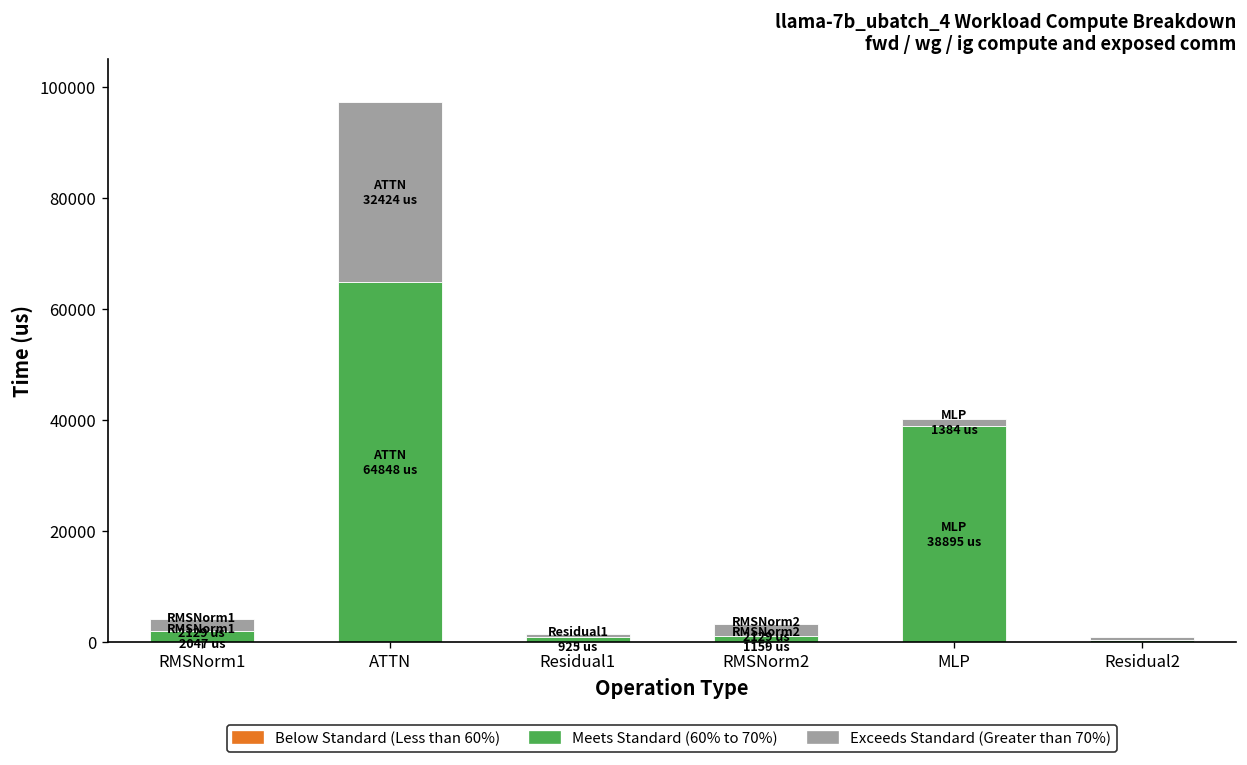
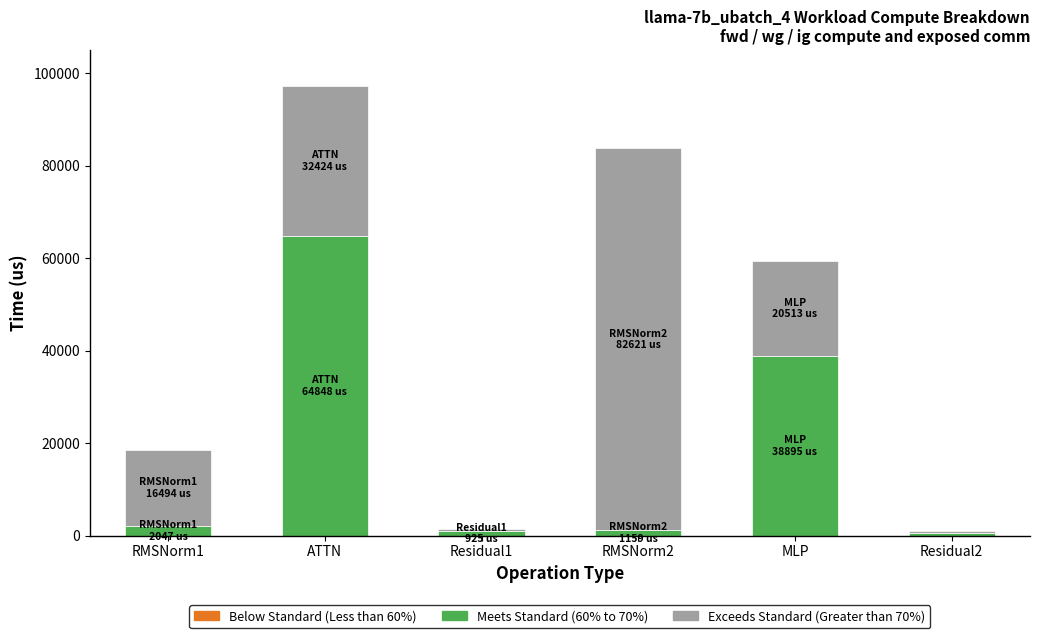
Exceeds Standard (Greater than 70%), RMSNorm1: 2129 -> 16494
Exceeds Standard (Greater than 70%), RMSNorm2: 2129 -> 82621
Exceeds Standard (Greater than 70%), MLP: 1384 -> 20513
